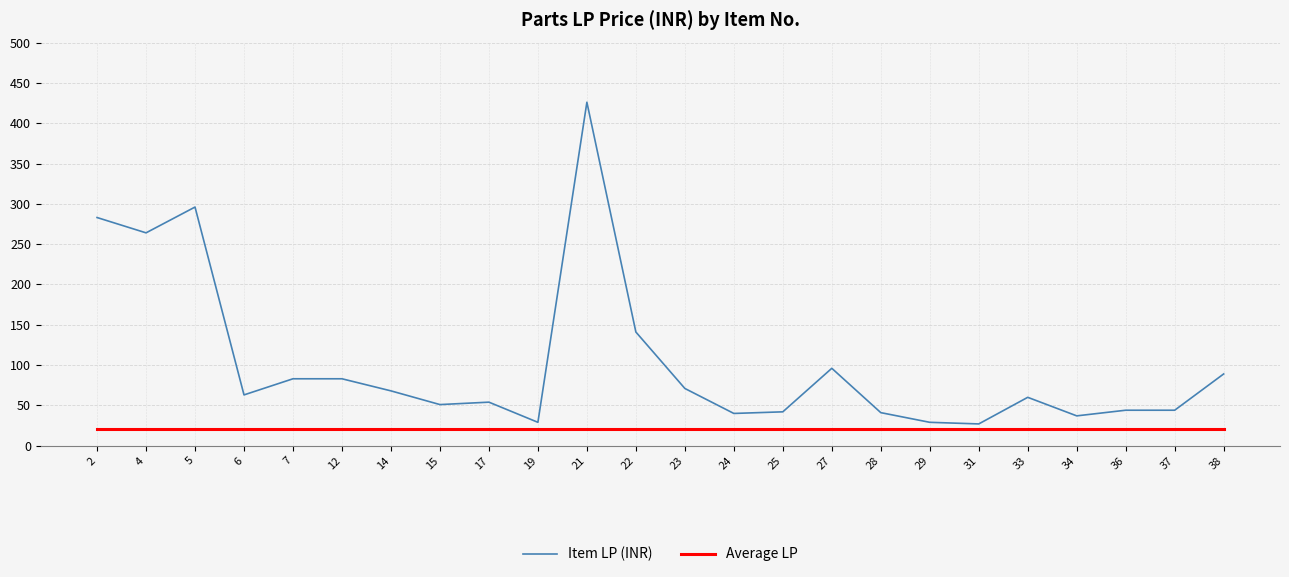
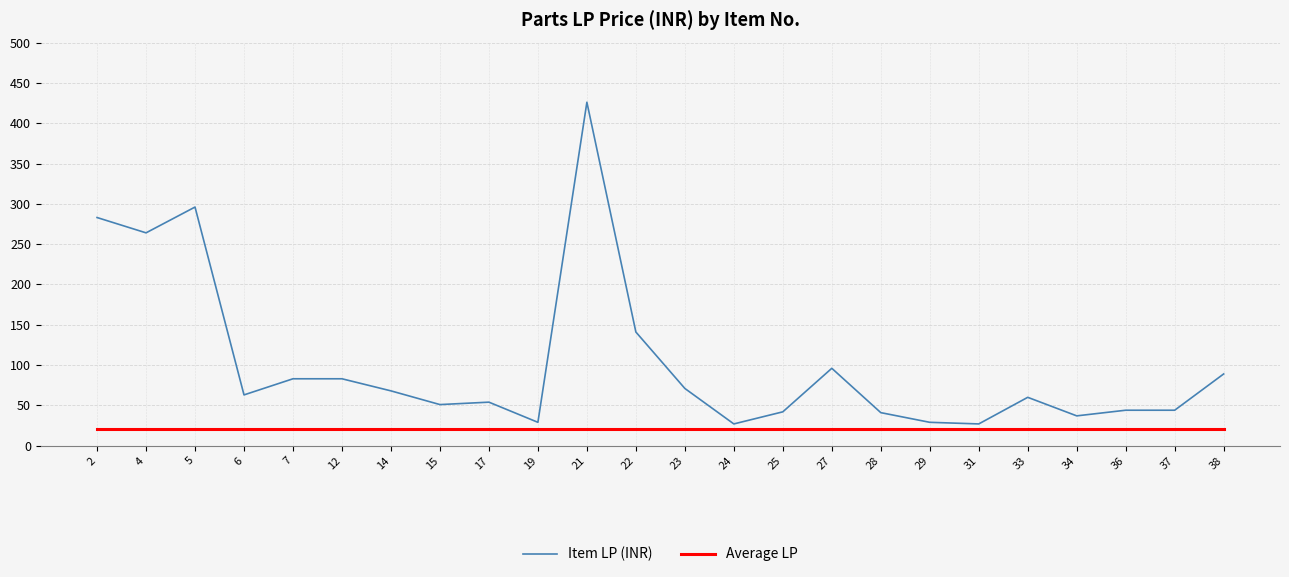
Item LP (INR), 24: 40 -> 30
